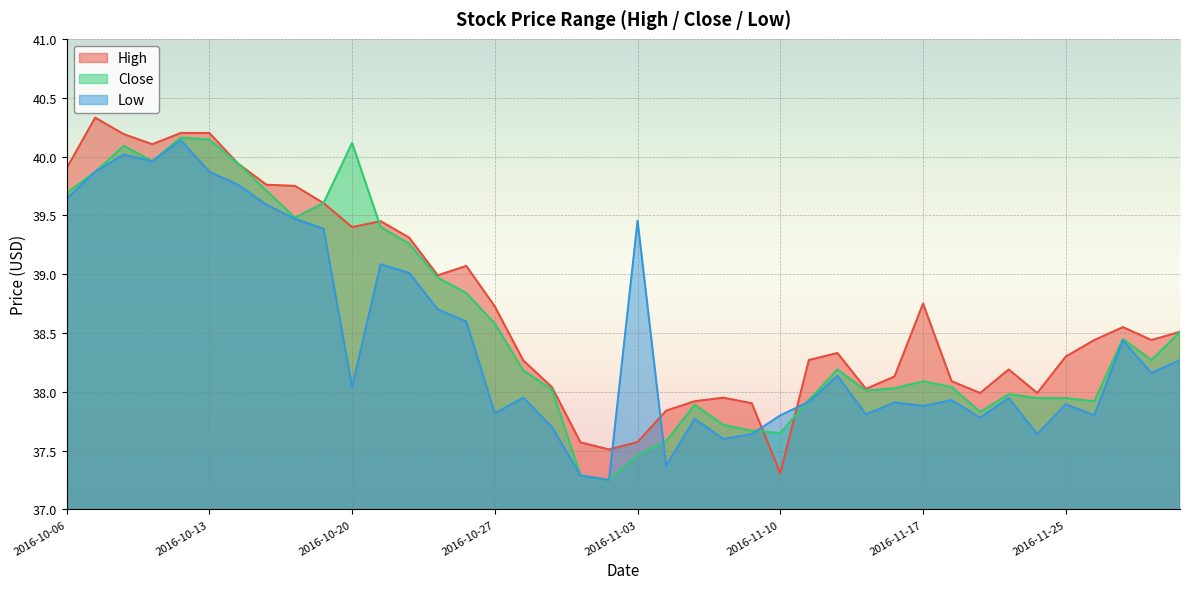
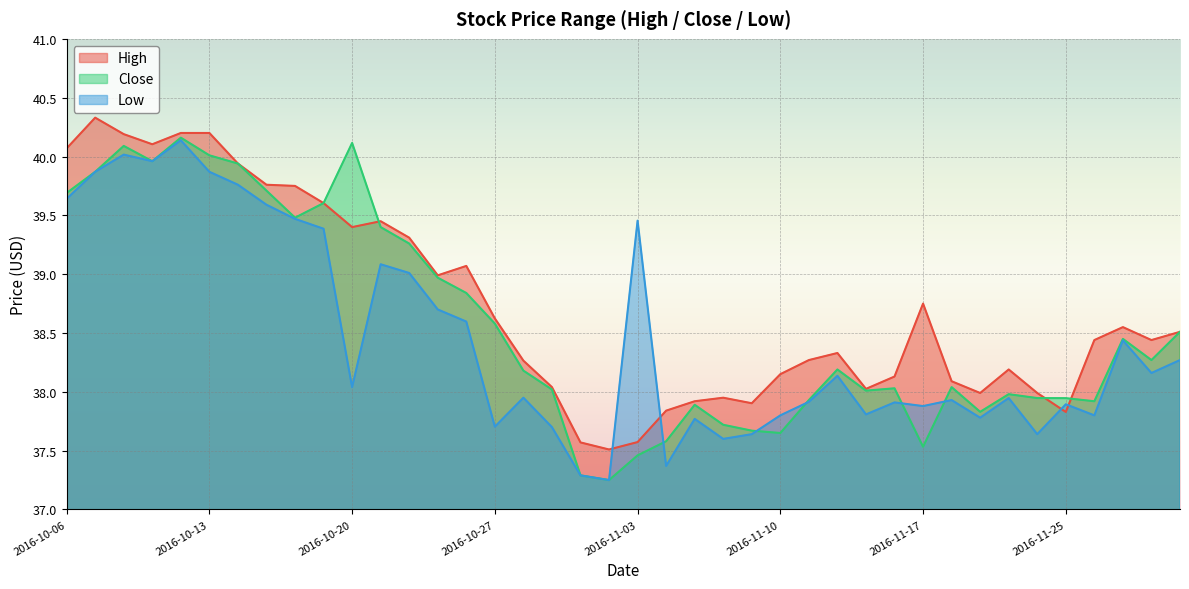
High, 2016-10-06: 39.90 -> 40.07
Close, 2016-10-13: 40.14 -> 40.01
High, 2016-10-27: 38.72 -> 38.62
Low, 2016-10-27: 37.82 -> 37.70
High, 2016-11-10: 37.31 -> 38.15
Close, 2016-11-17: 38.09 -> 37.53
High, 2016-11-25: 38.30 -> 37.83
